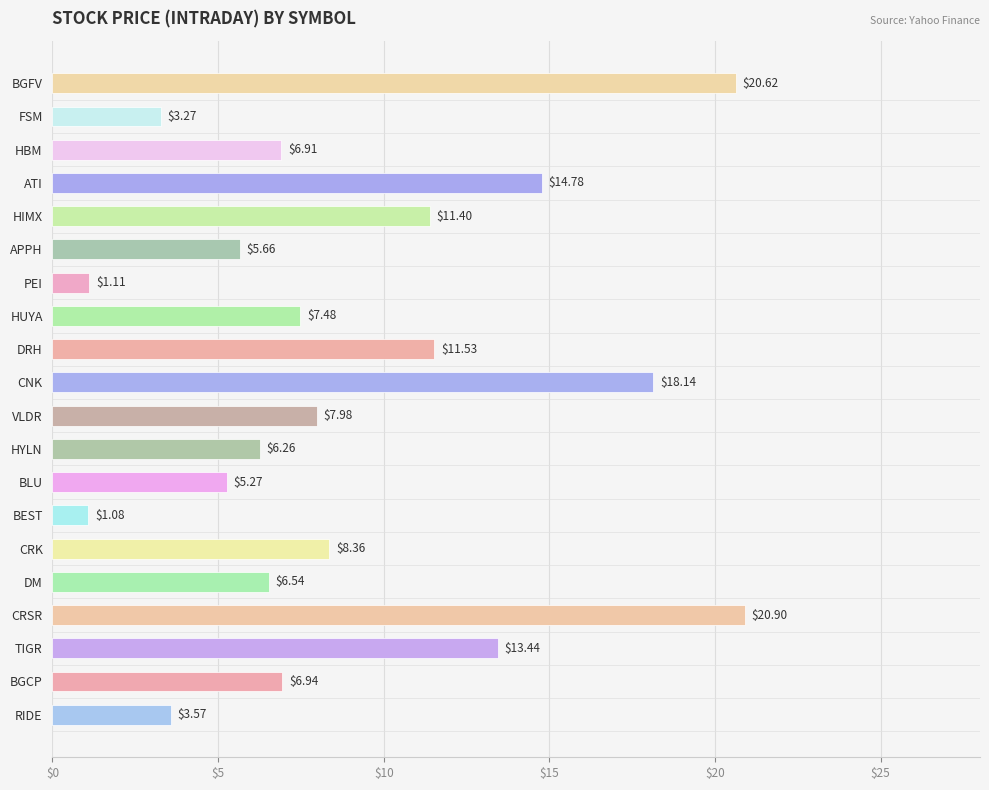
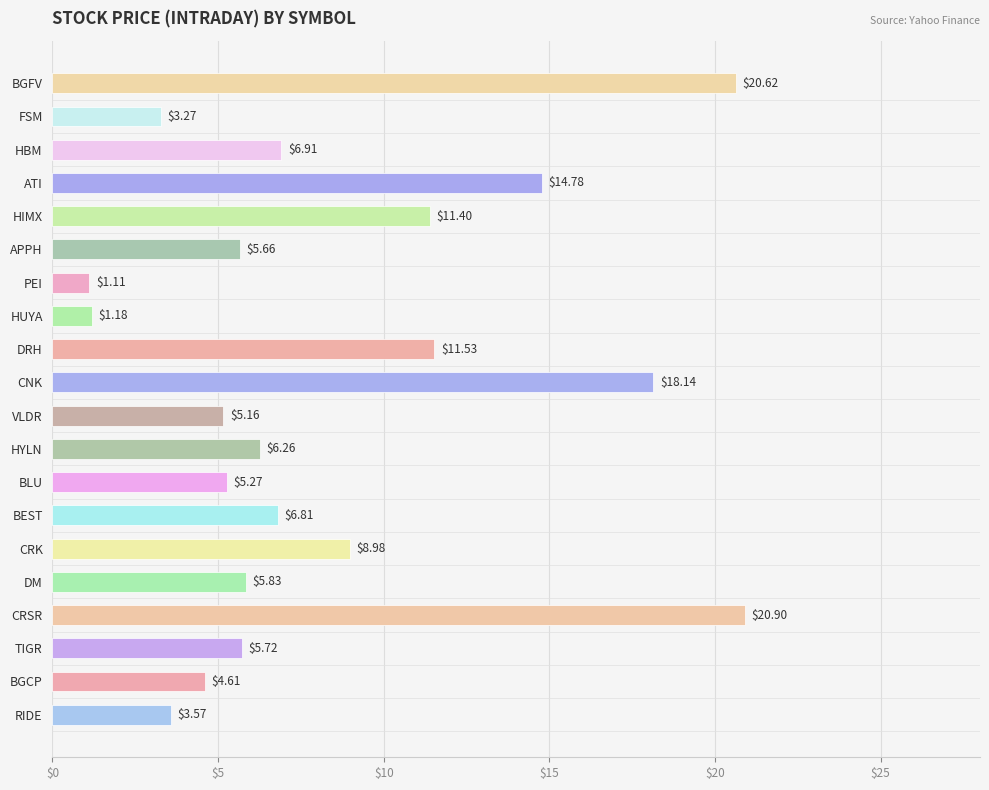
HUYA: $7.48 -> $1.18
VLDR: $7.98 -> $5.16
BEST: $1.08 -> $6.81
CRK: $8.36 -> $8.98
DM: $6.54 -> $5.83
TIGR: $13.44 -> $5.72
BGCP: $6.94 -> $4.61
